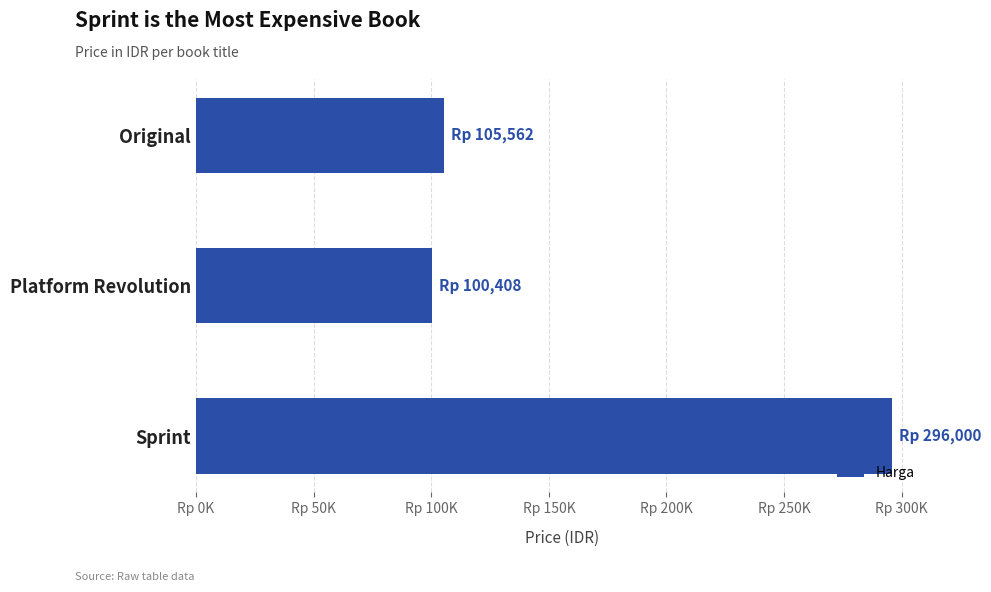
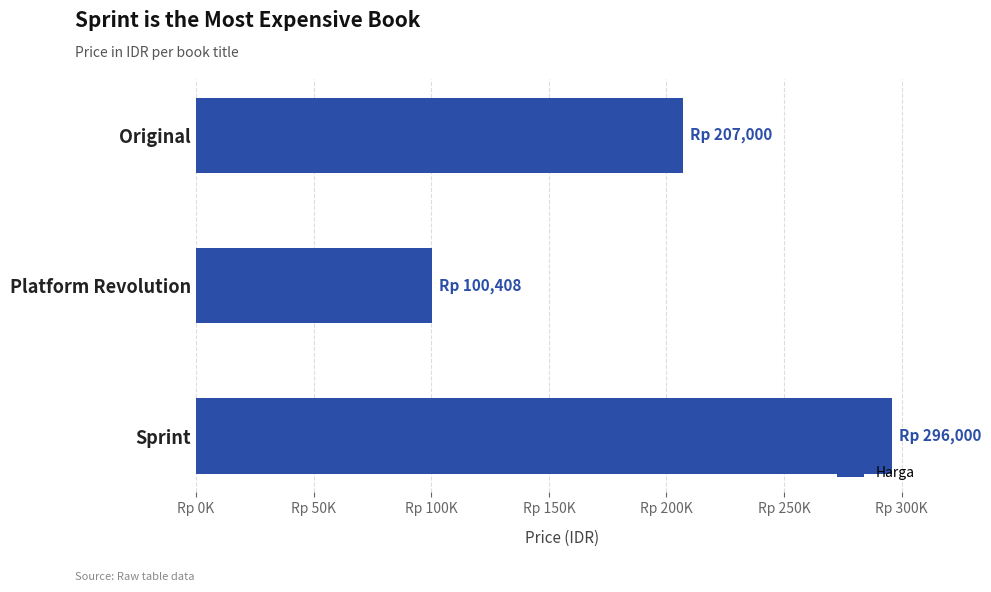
Original: 105,562 -> 207,000
